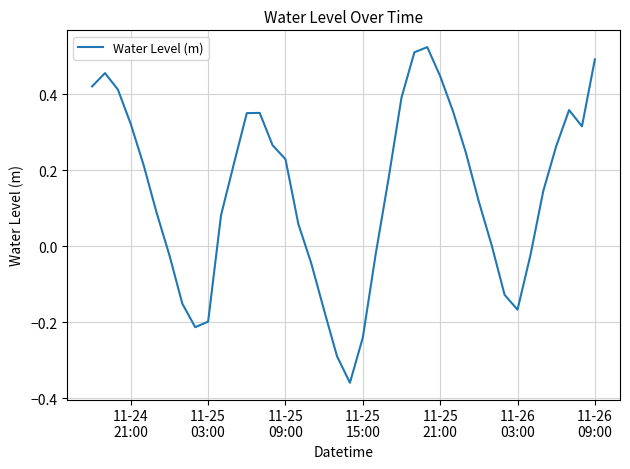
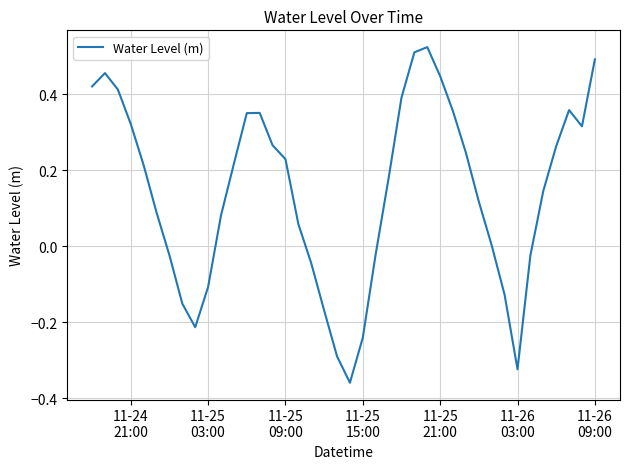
11-25 03:00: -0.20 -> -0.11
11-26 03:00: -0.17 -> -0.32
